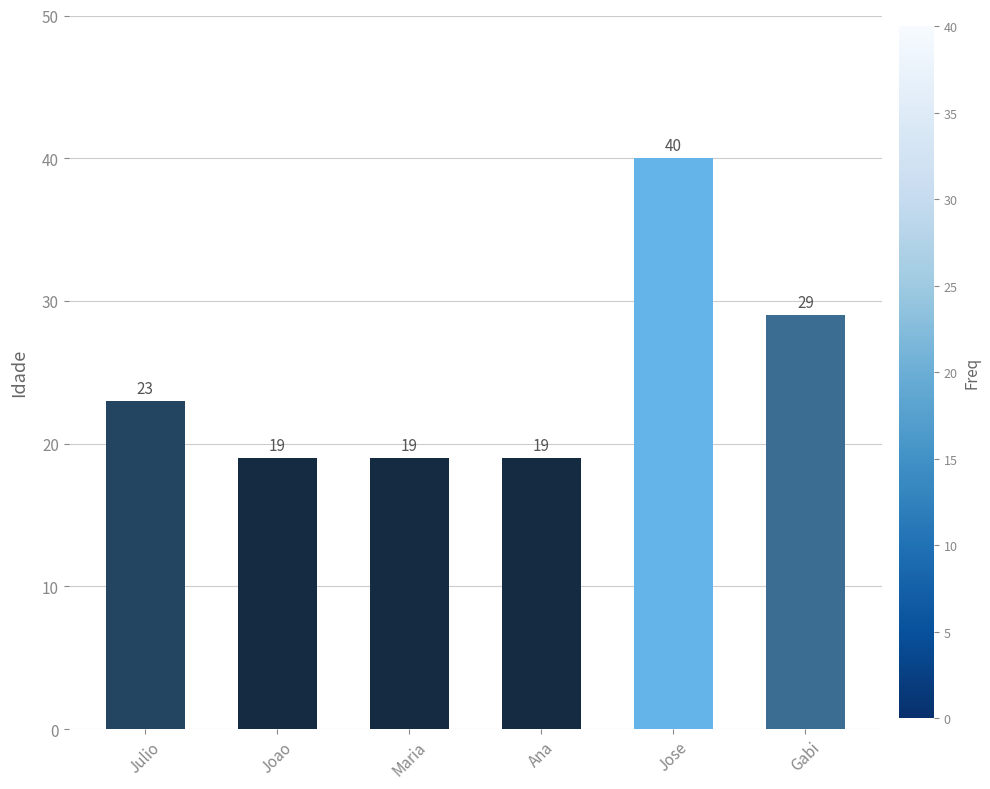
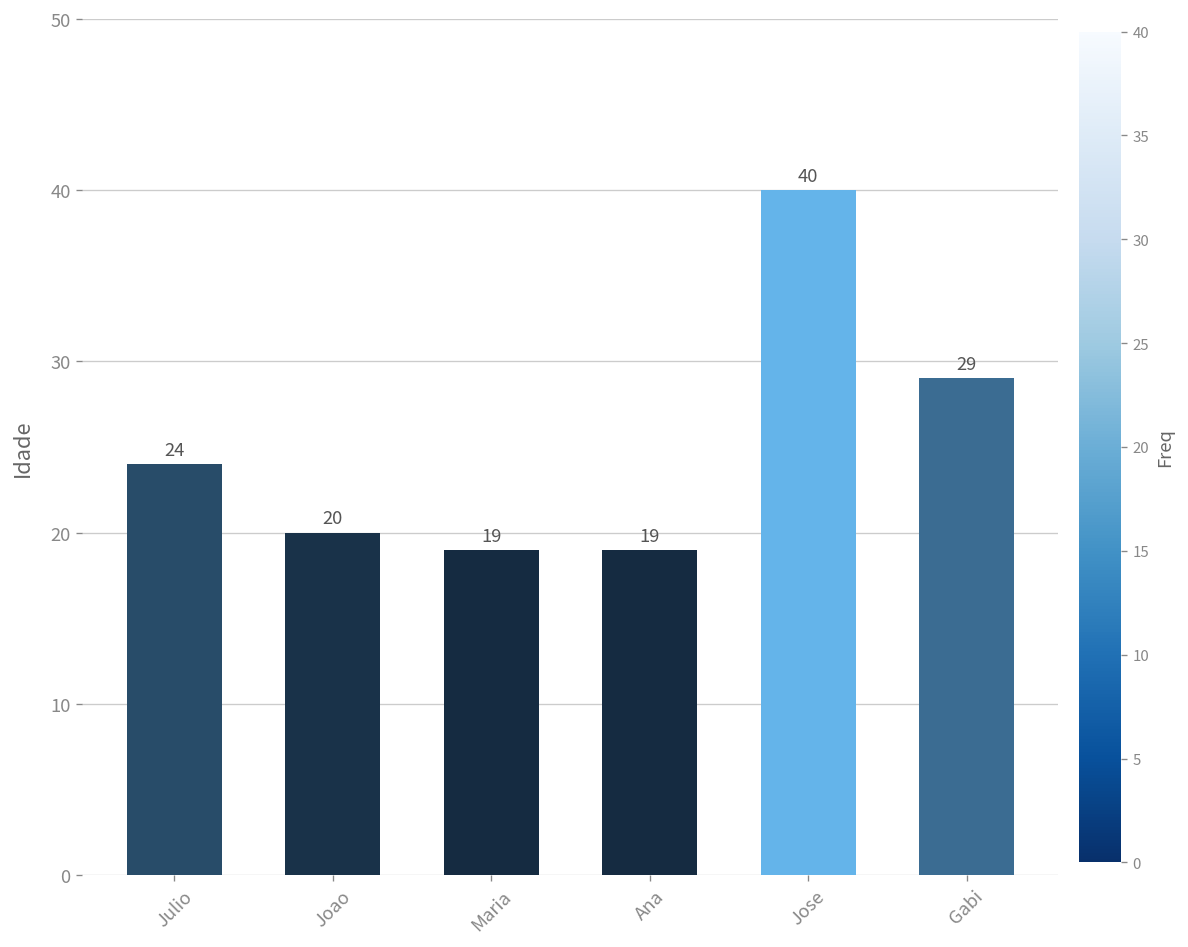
Julio: 23 -> 24
Joao: 19 -> 20
